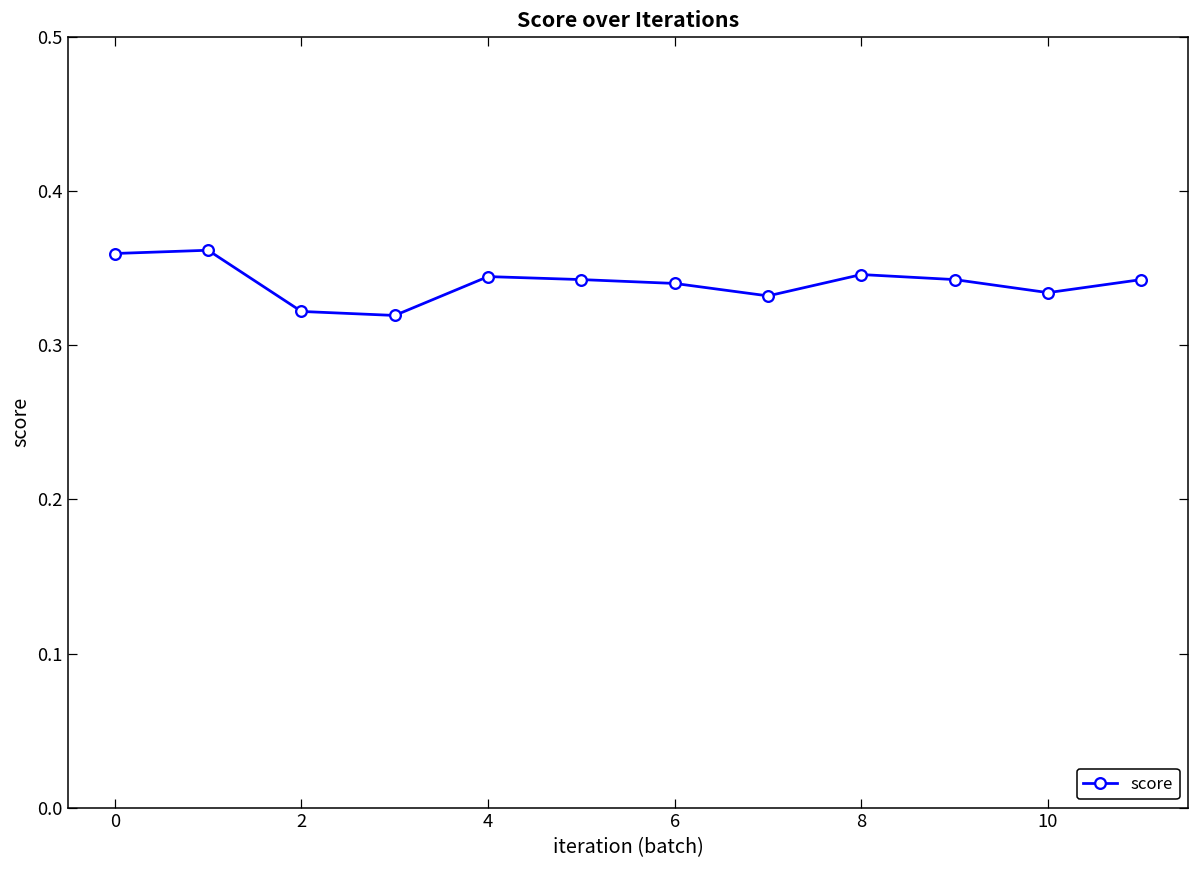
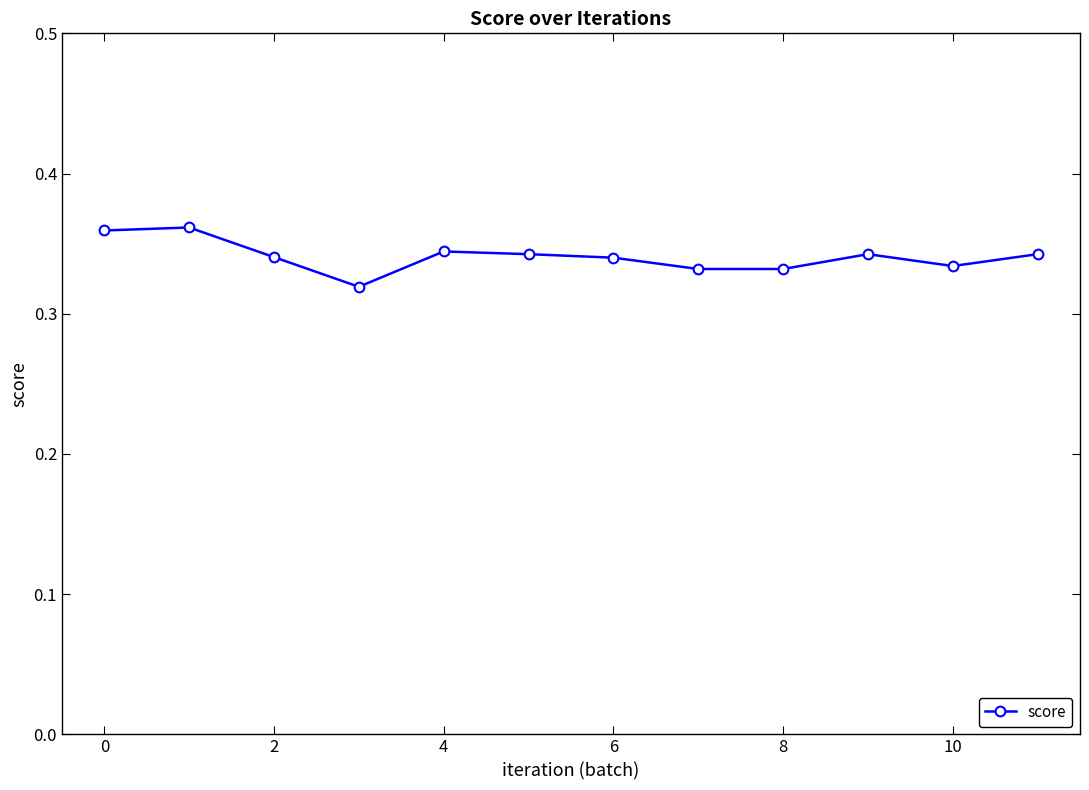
2: 0.322 -> 0.340
8: 0.346 -> 0.332
